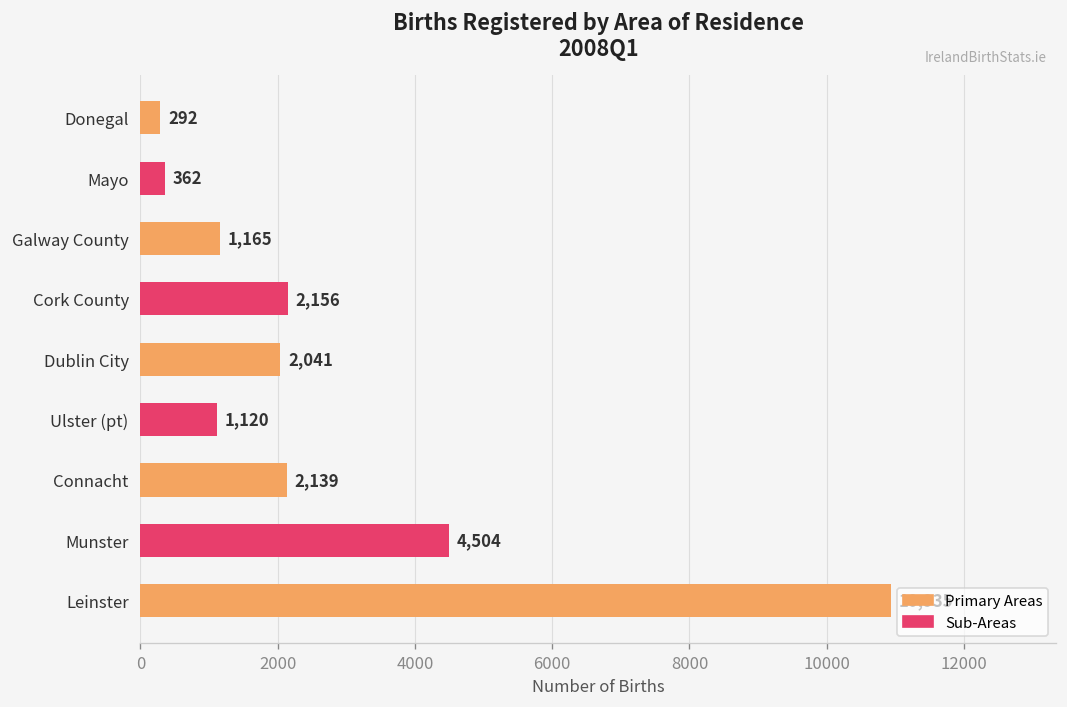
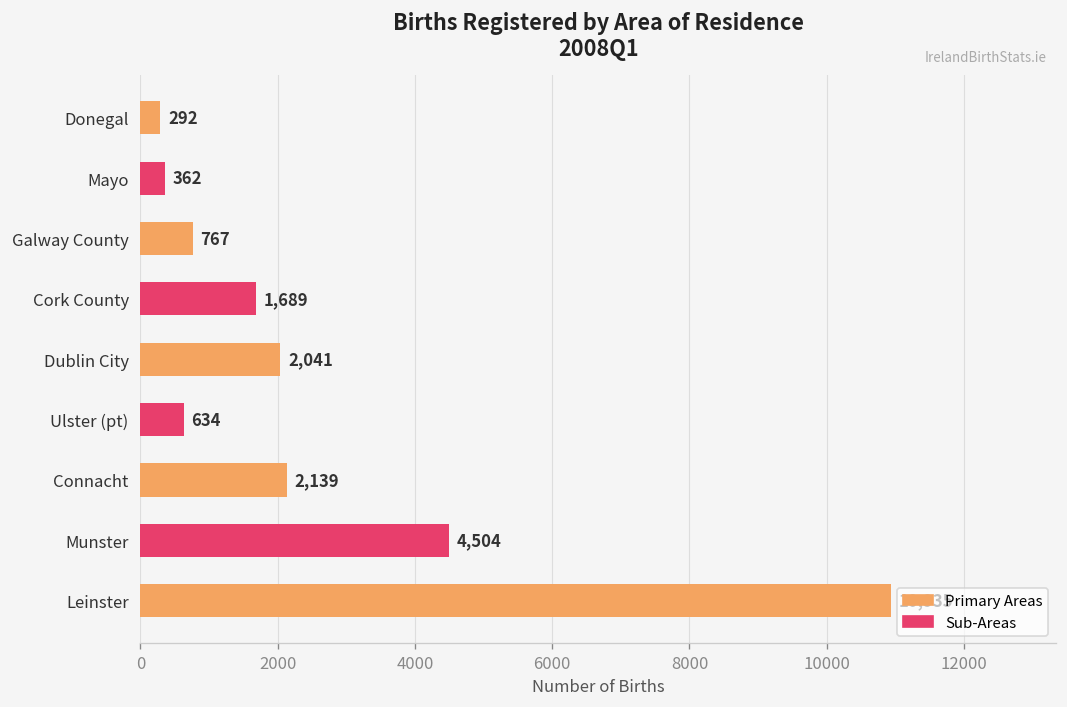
Galway County: 1,165 -> 767
Cork County: 2,156 -> 1,689
Ulster (pt): 1,120 -> 634
